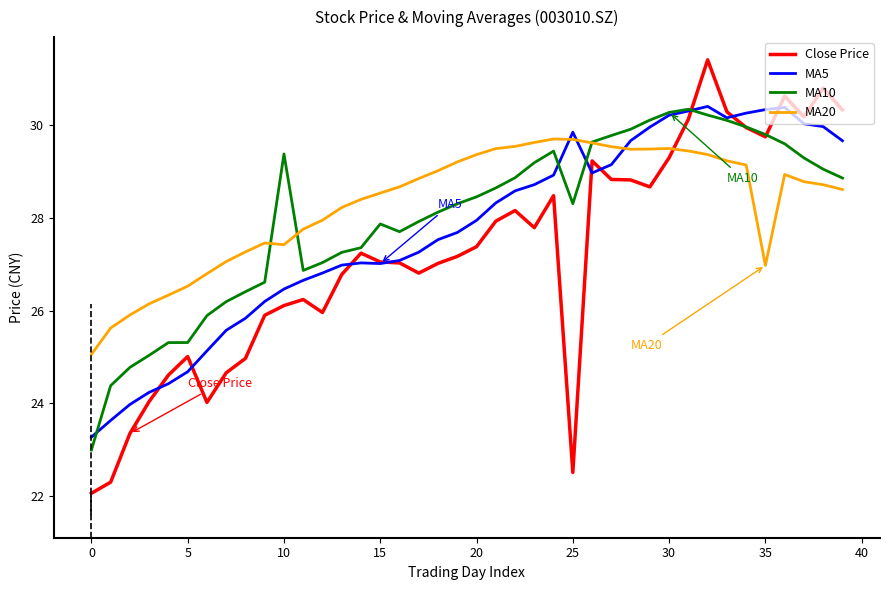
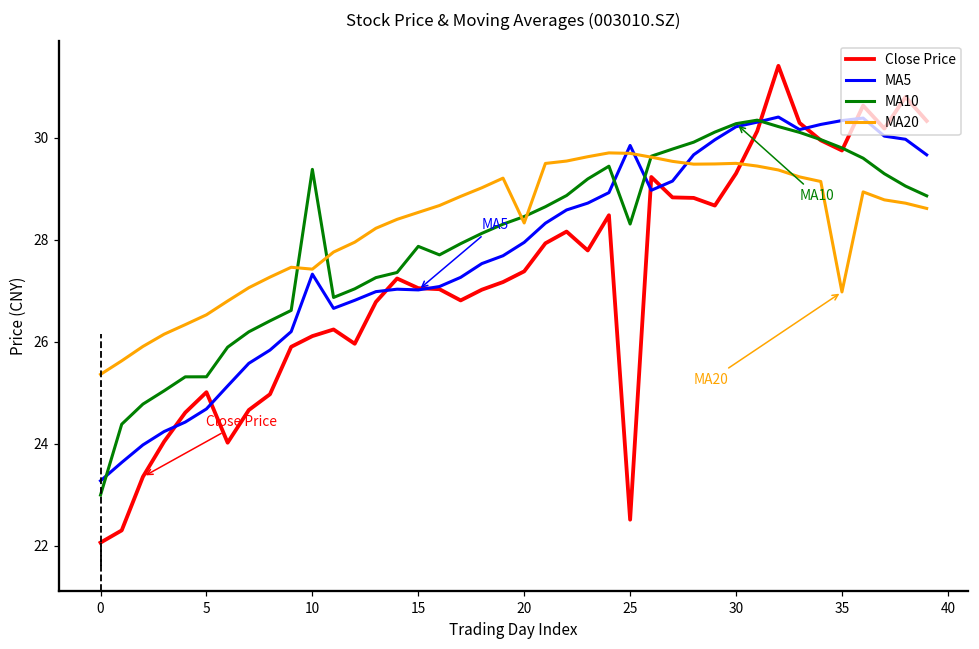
MA20, 0: 25.1 -> 25.4
MA5, 10: 26.5 -> 27.3
MA20, 20: 29.4 -> 28.3
